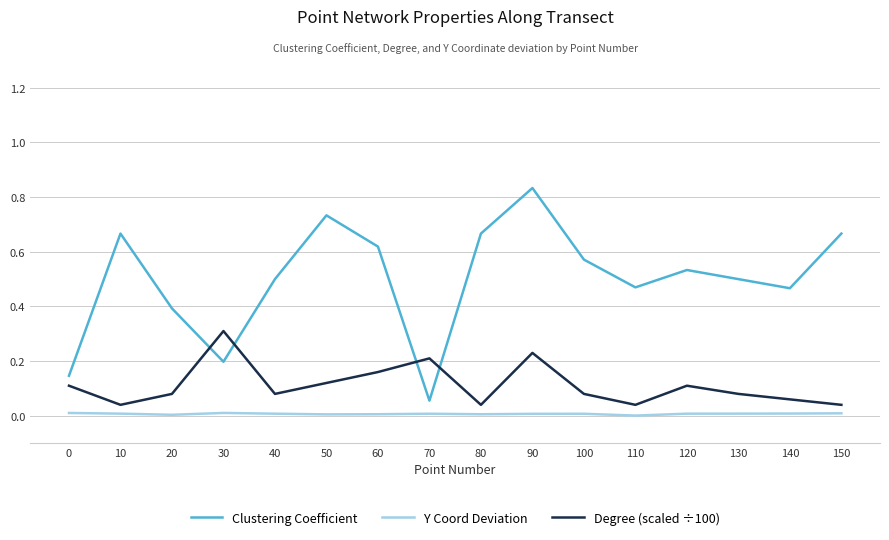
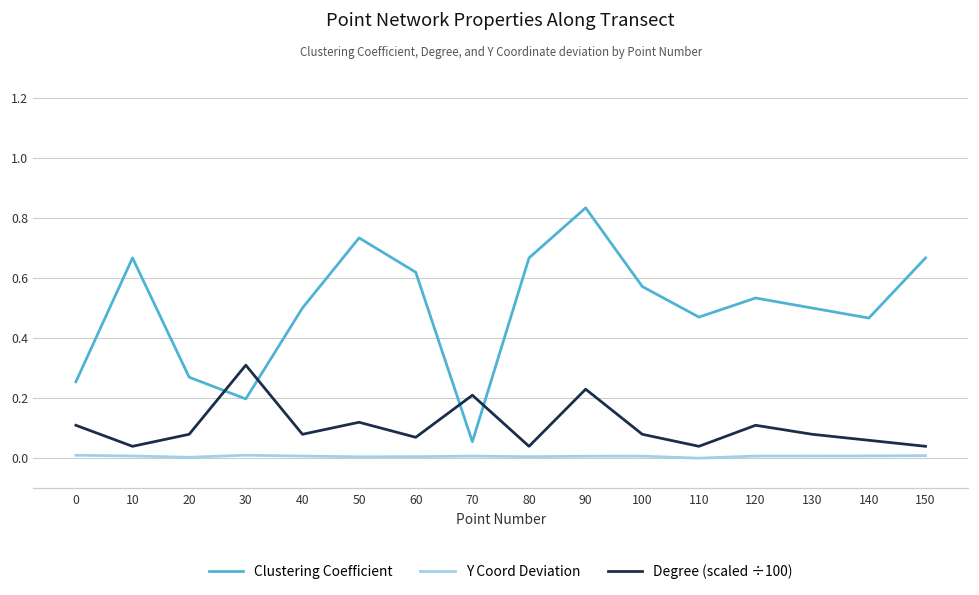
Clustering Coefficient, 0: 0.15 -> 0.25
Clustering Coefficient, 20: 0.39 -> 0.27
Degree (scaled ÷100), 60: 0.16 -> 0.07
